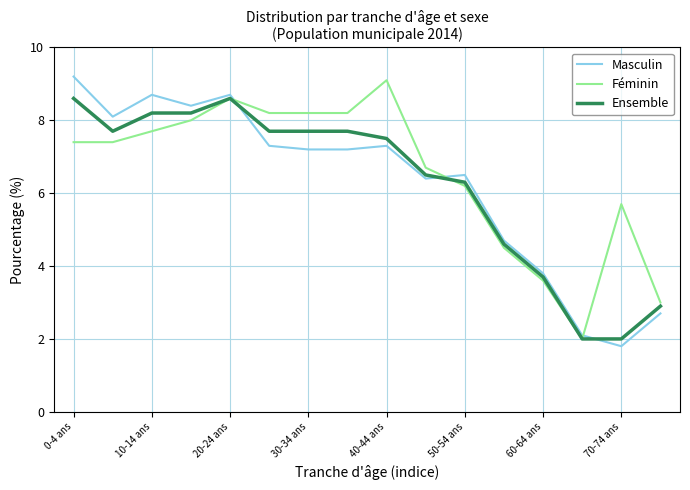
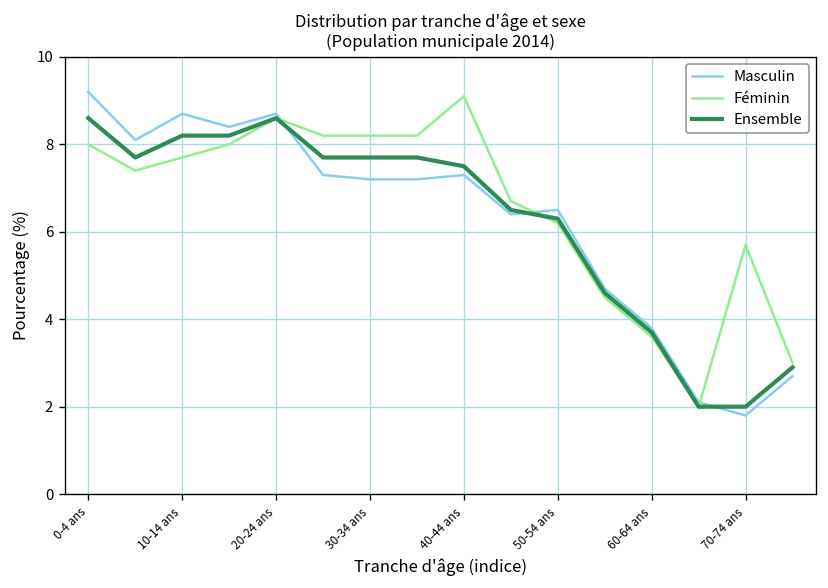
Féminin, 0-4 ans: 7.4 -> 8.0
